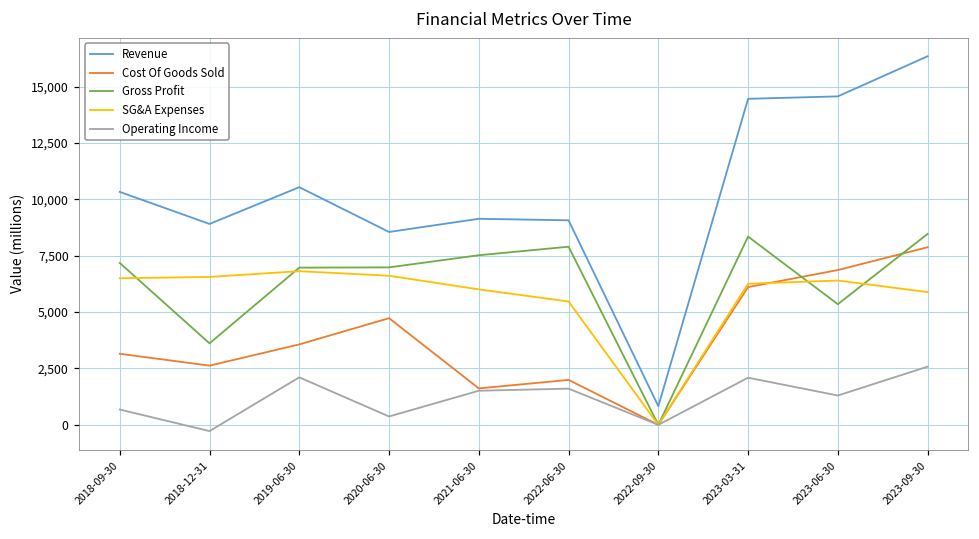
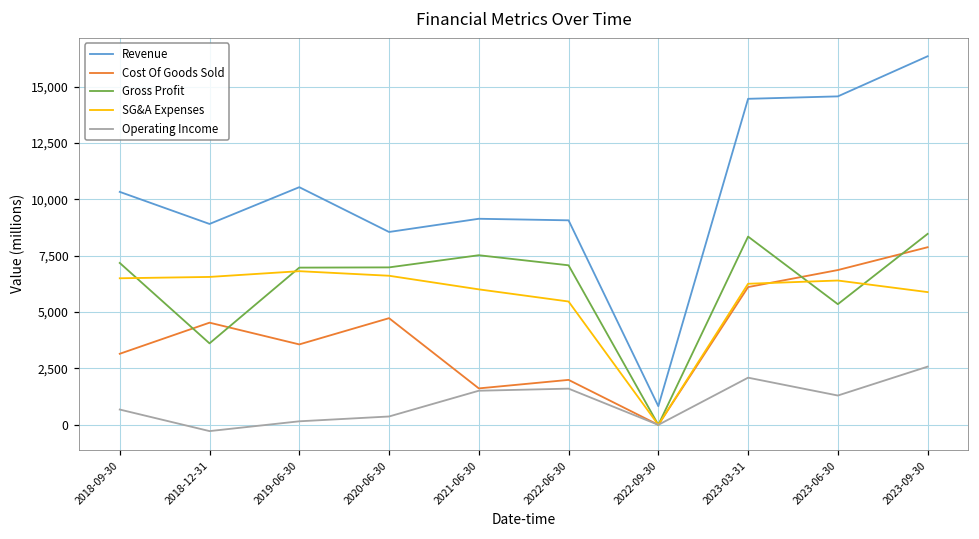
Cost Of Goods Sold, 2018-12-31: 2,600 -> 4,500
Operating Income, 2019-06-30: 2,100 -> 200
Gross Profit, 2022-06-30: 7,900 -> 7,100
